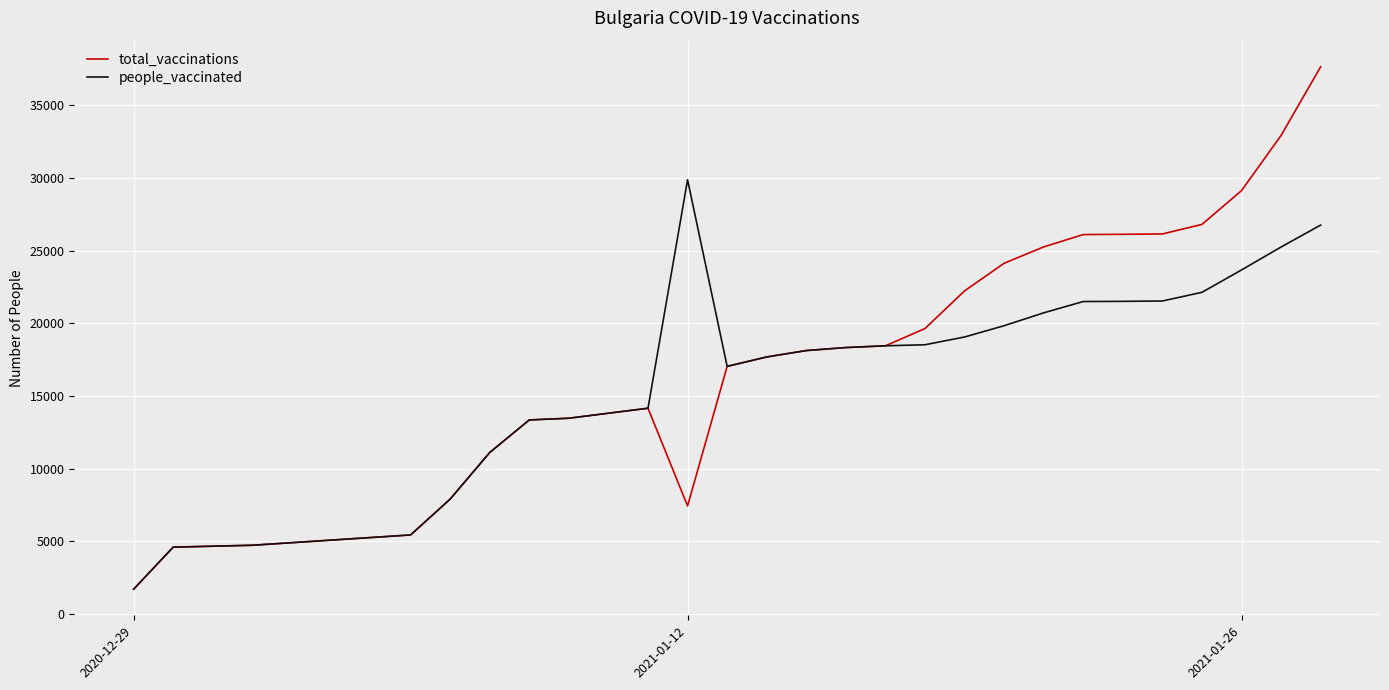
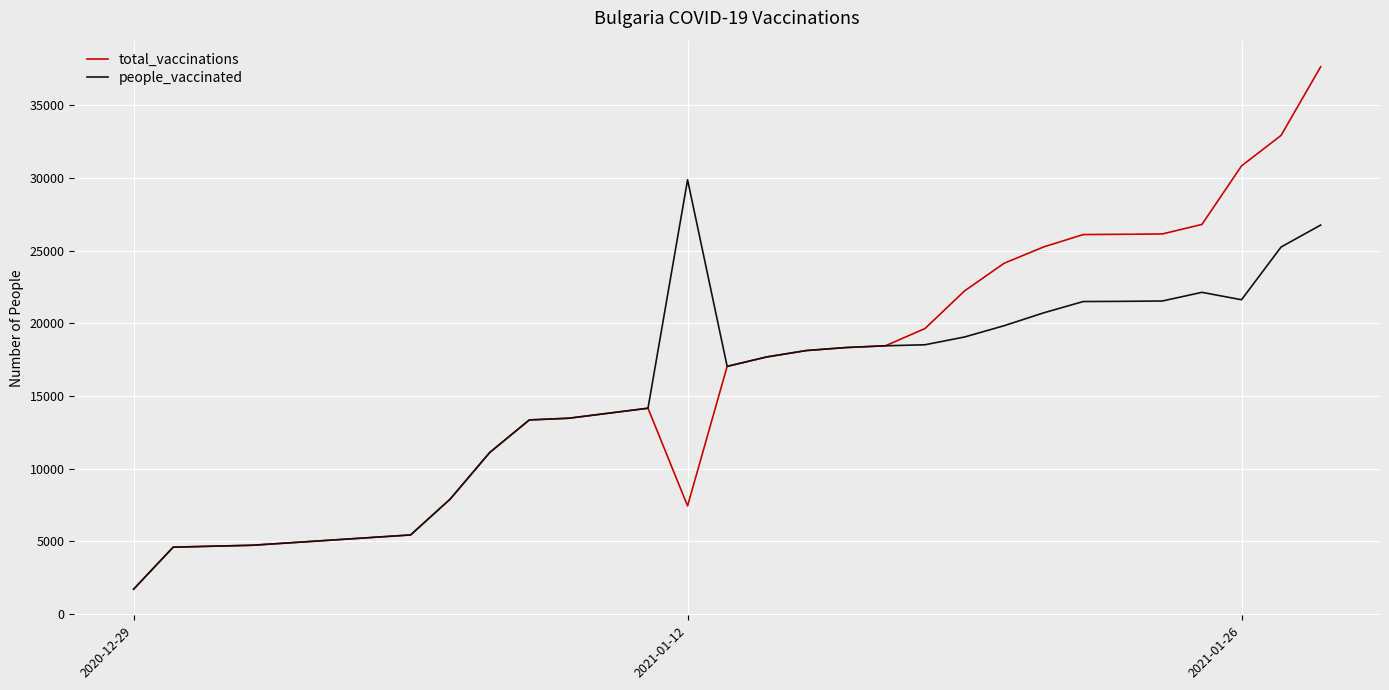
total_vaccinations, 2021-01-26: 29100 -> 30800
people_vaccinated, 2021-01-26: 23700 -> 21600
